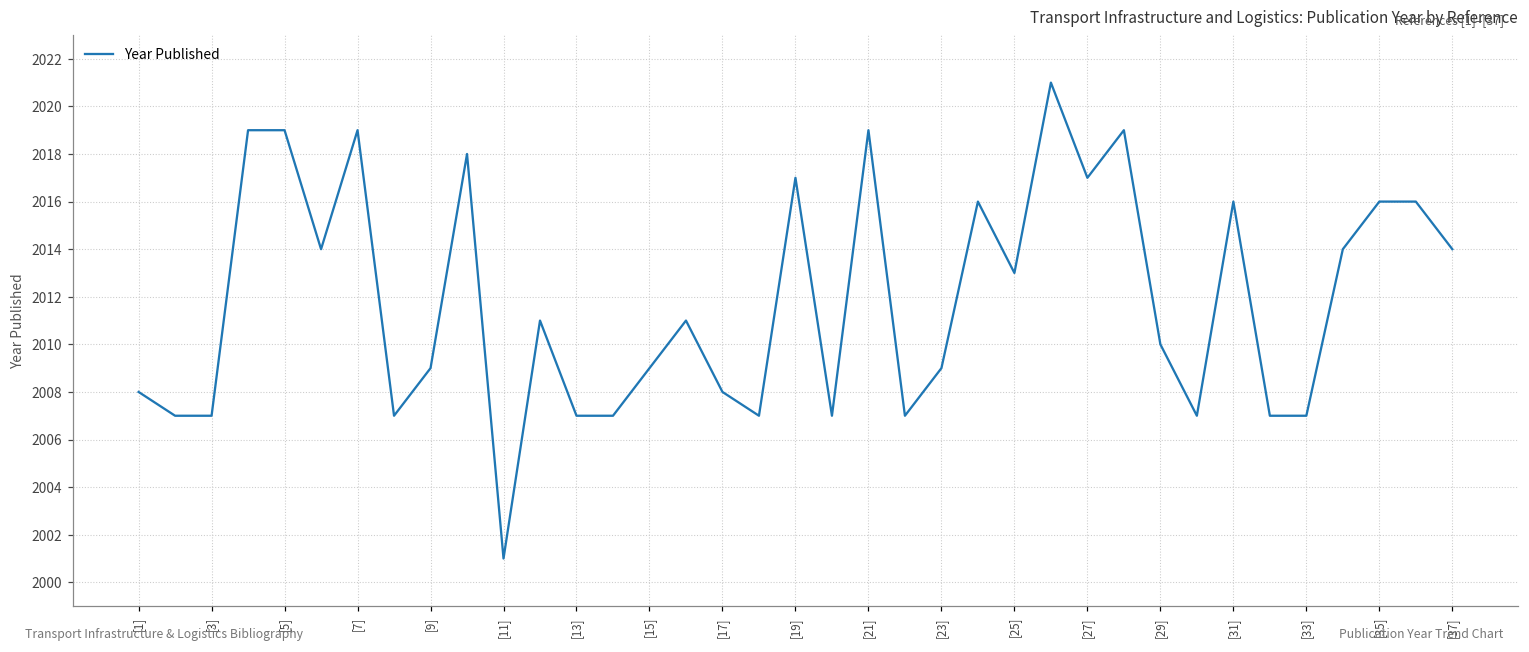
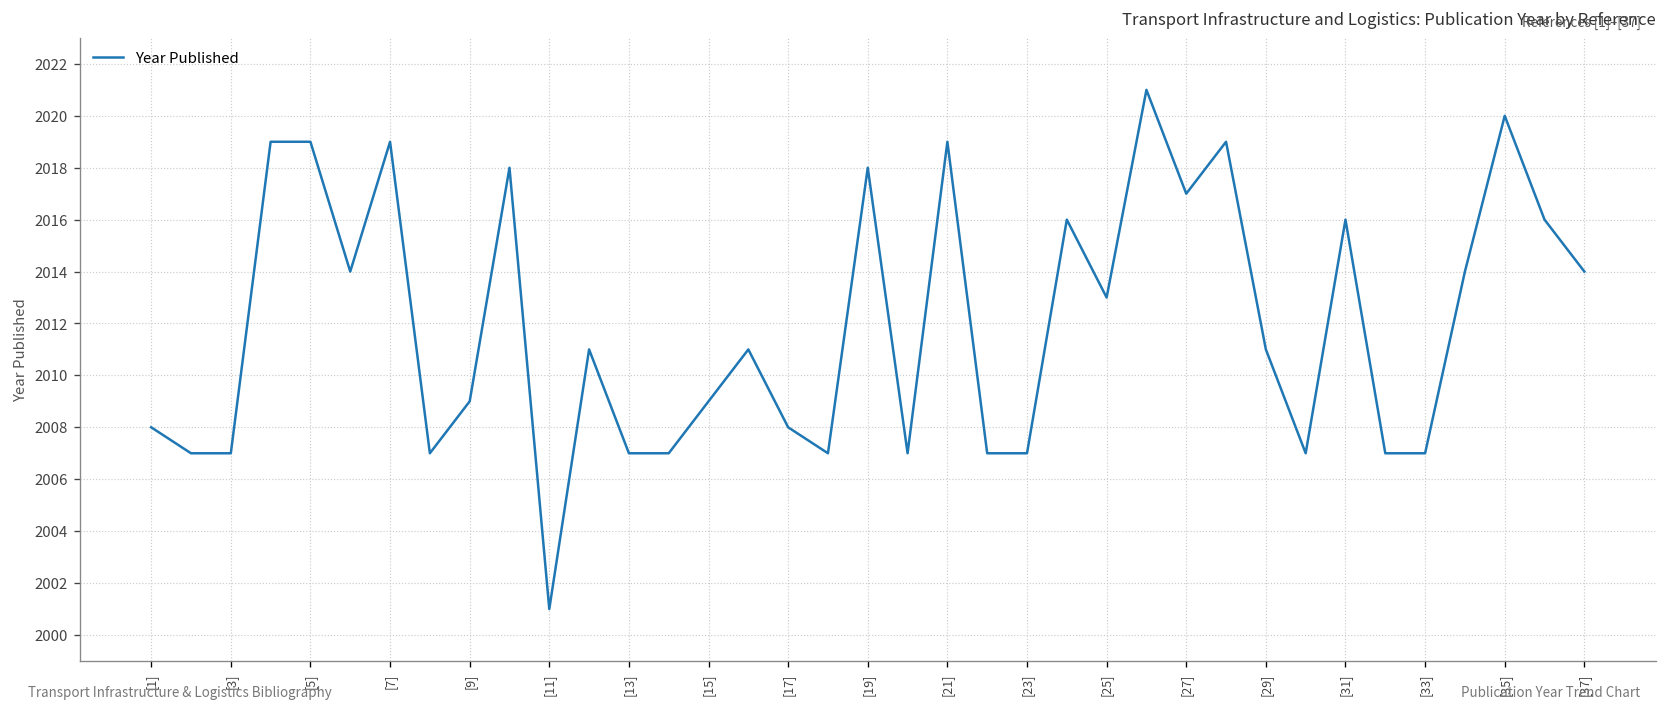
[19]: 2017 -> 2018
[23]: 2009 -> 2007
[29]: 2010 -> 2011
[35]: 2016 -> 2020
